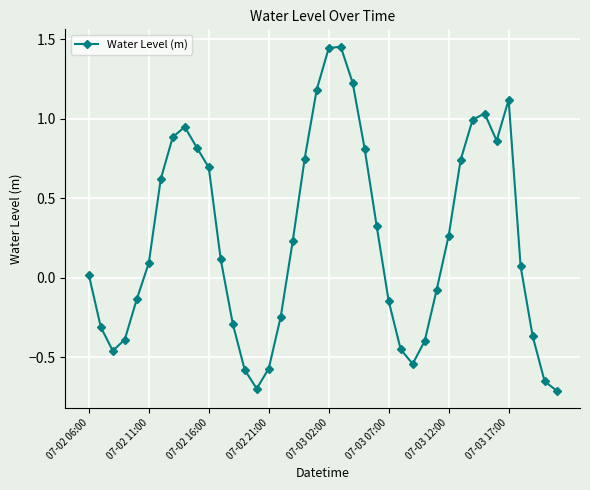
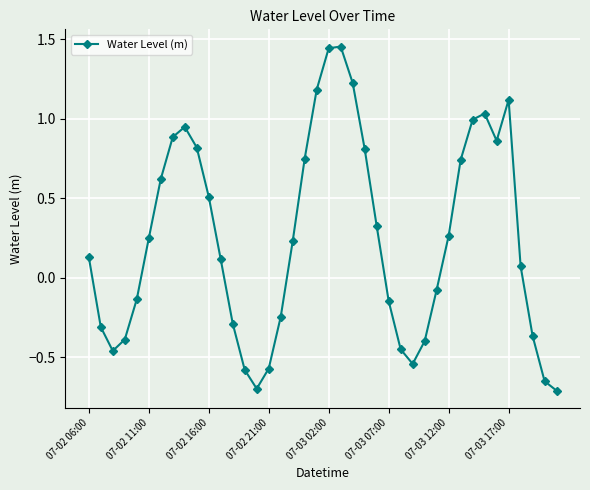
07-02 06:00: 0.02 -> 0.13
07-02 11:00: 0.09 -> 0.25
07-02 16:00: 0.69 -> 0.51
